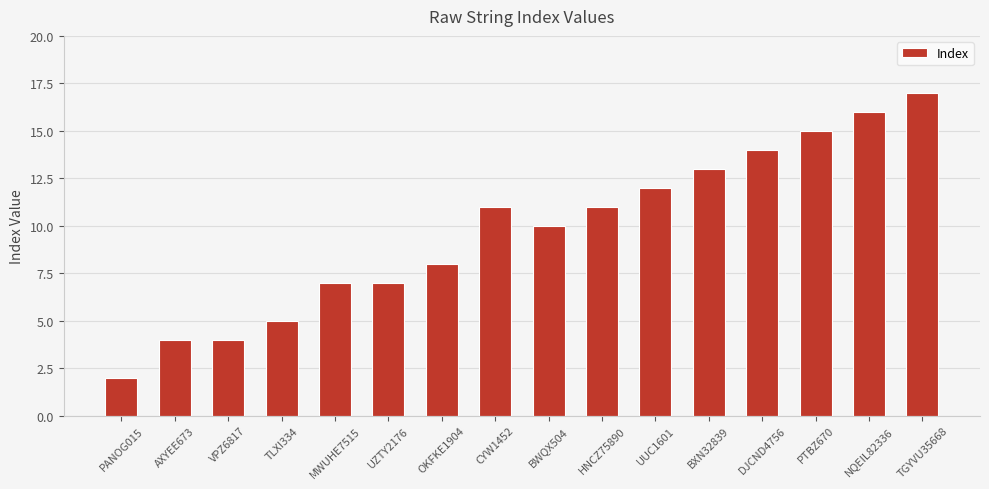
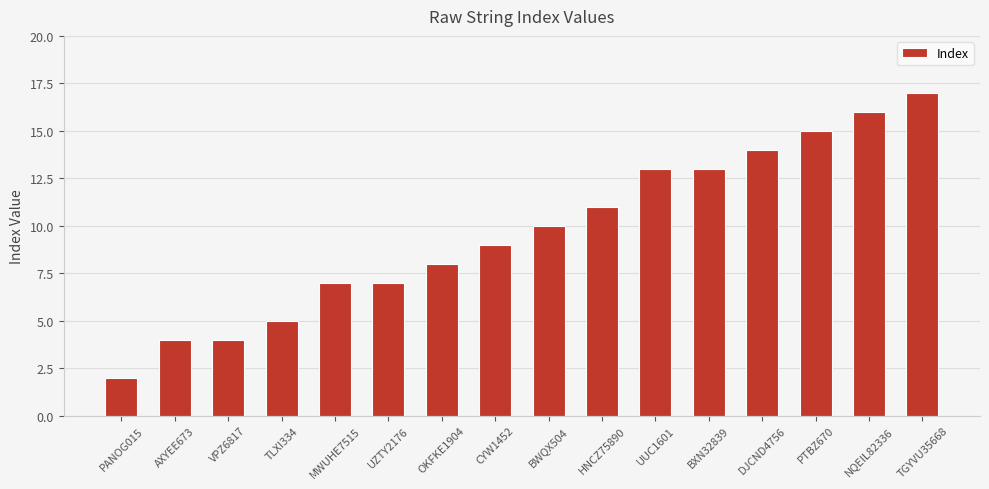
CYW1452: 11 -> 9
UUC1601: 12 -> 13
